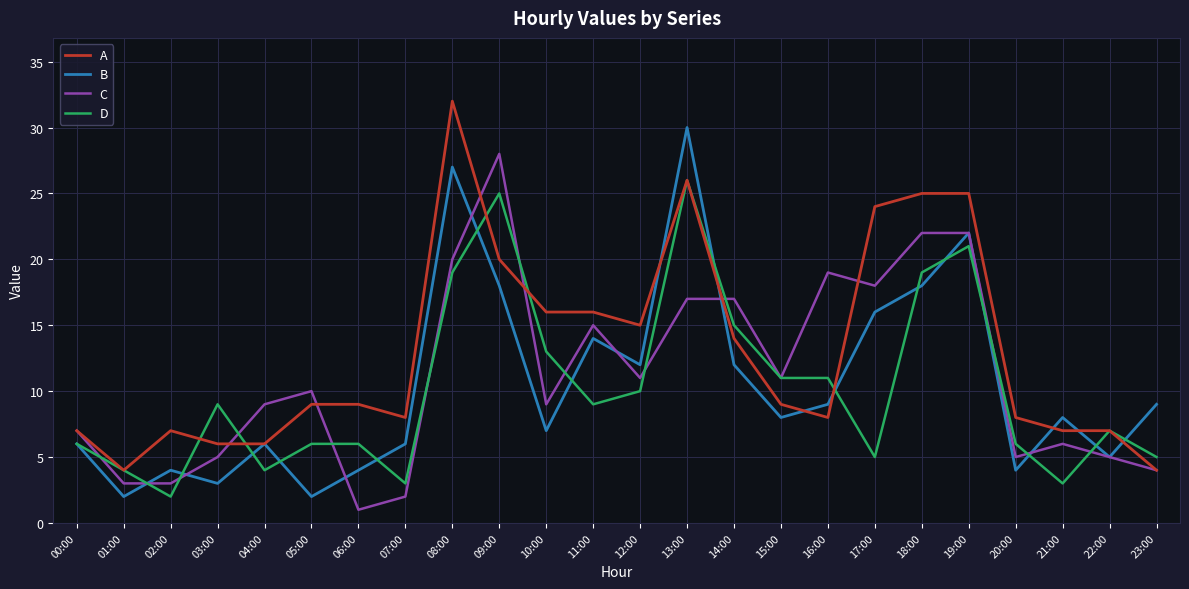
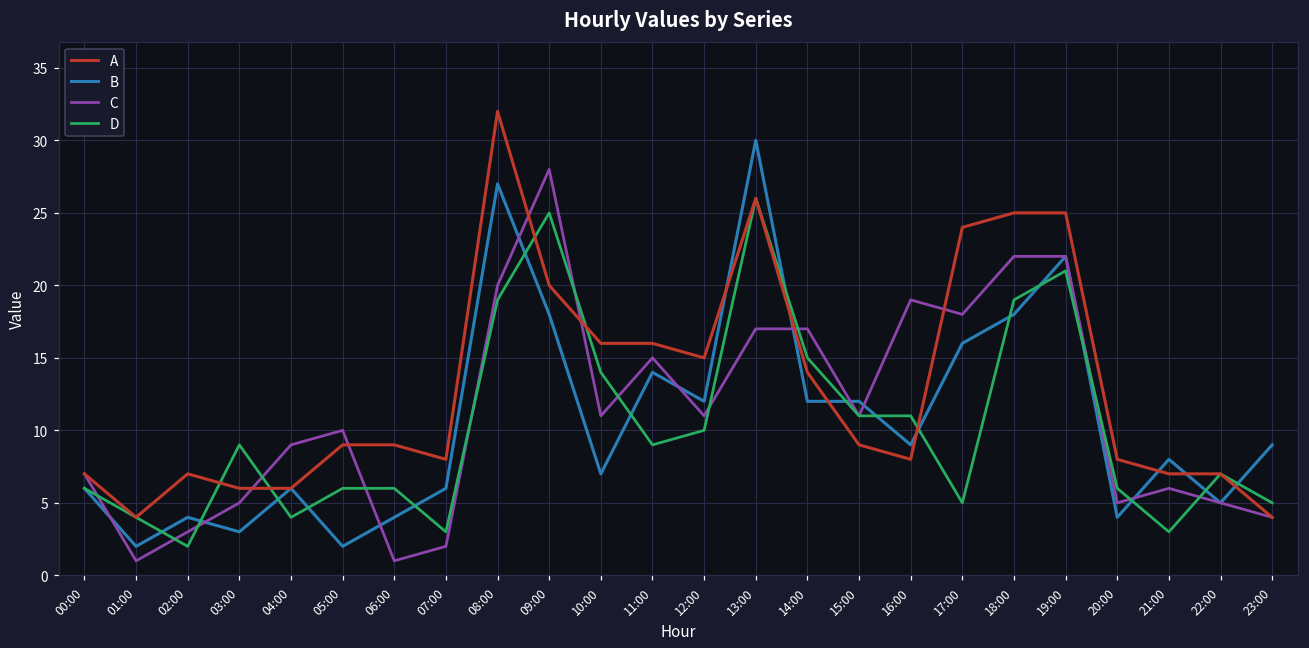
C, 01:00: 3 -> 1
C, 10:00: 9 -> 11
D, 10:00: 13 -> 14
B, 15:00: 8 -> 12
